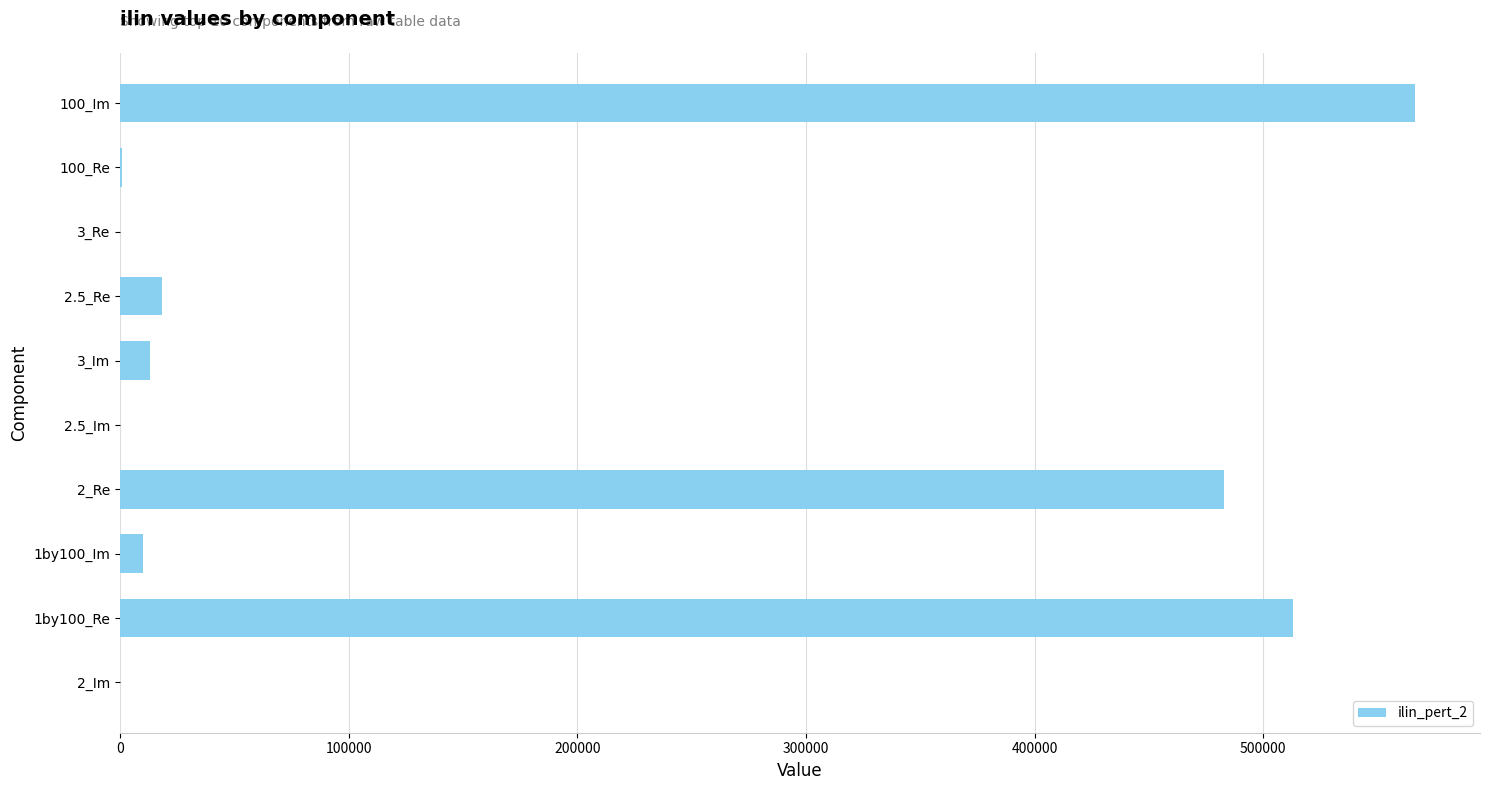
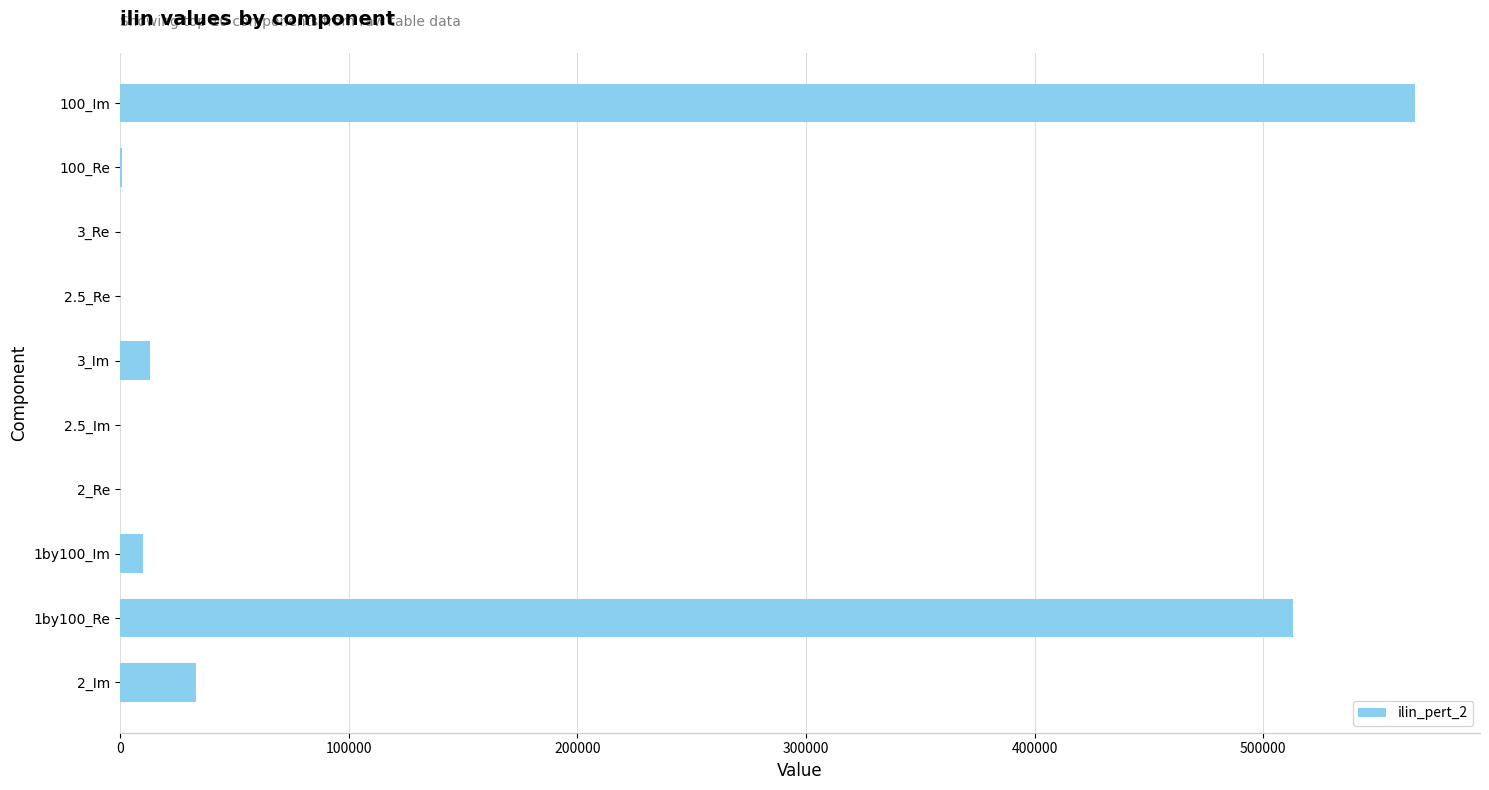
2.5_Re: 18000 -> 0
2_Re: 483000 -> 0
2_Im: 0 -> 33000
